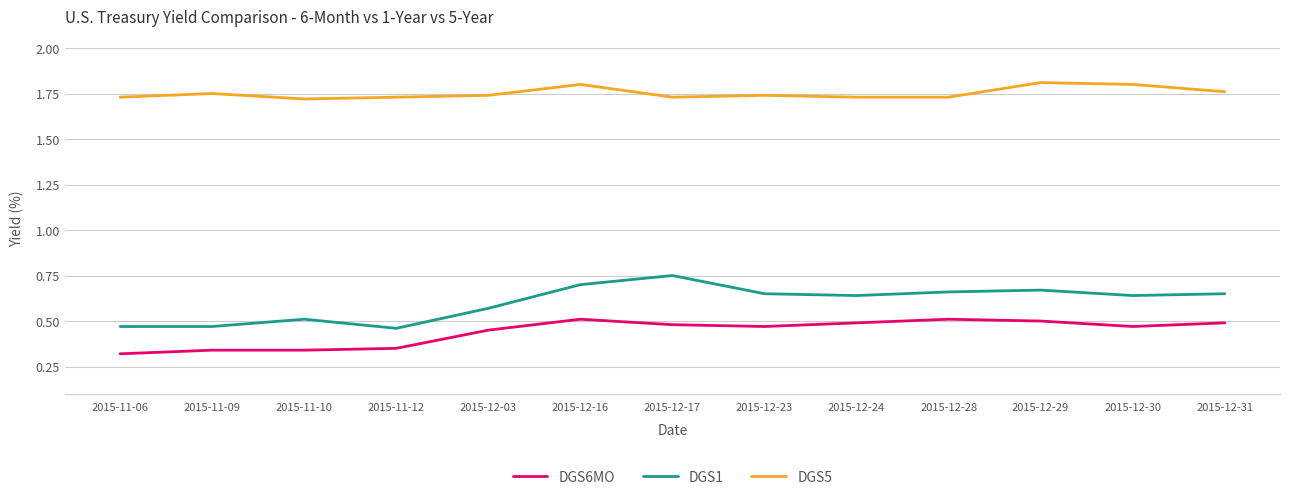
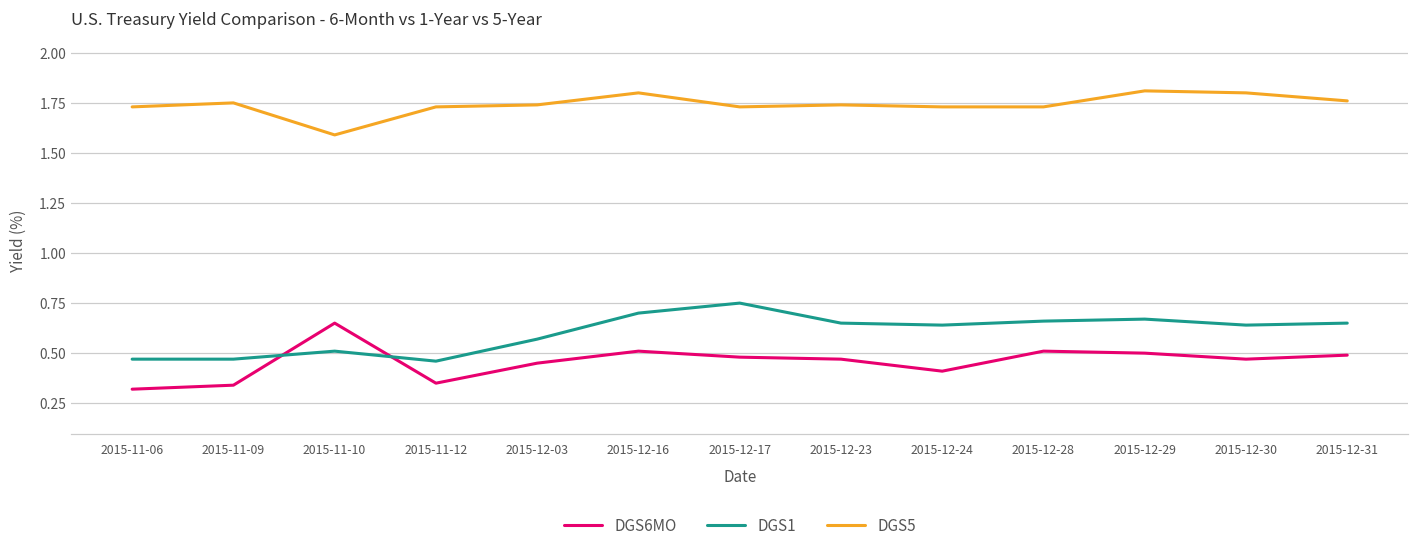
DGS6MO, 2015-11-10: 0.34 -> 0.65
DGS5, 2015-11-10: 1.72 -> 1.59
DGS6MO, 2015-12-24: 0.49 -> 0.41
